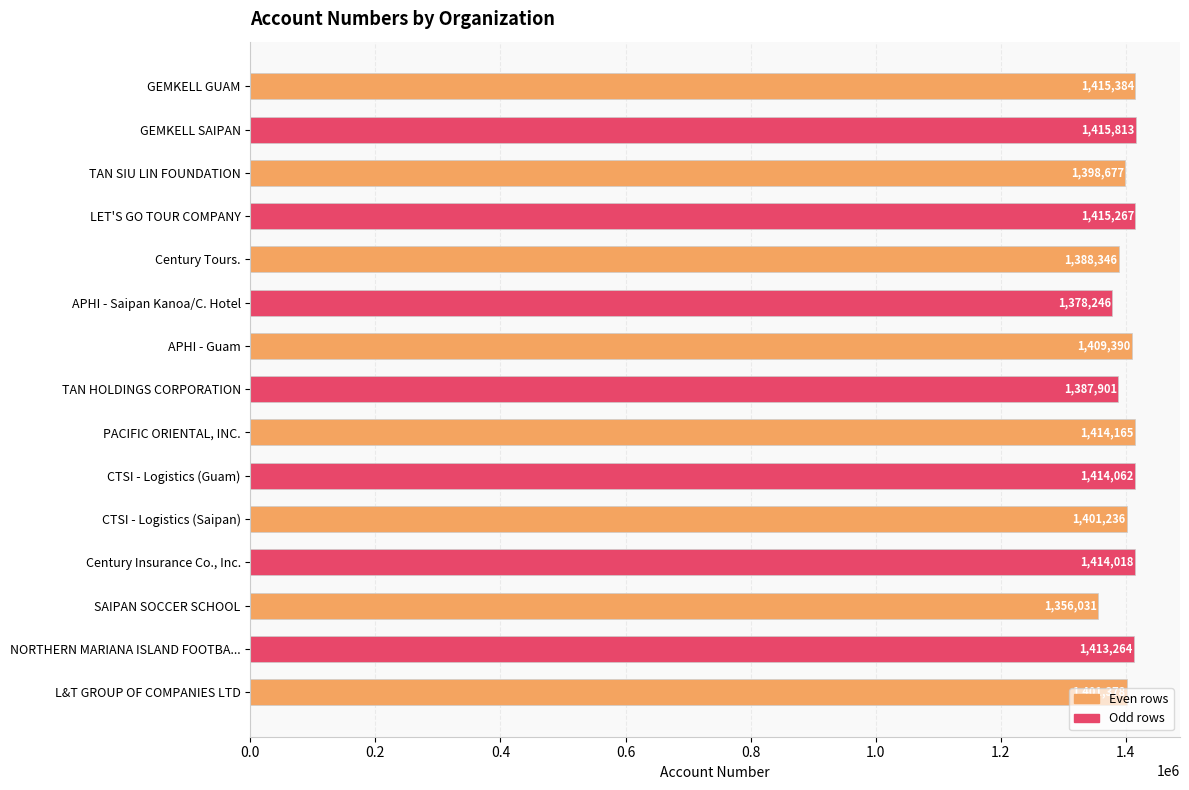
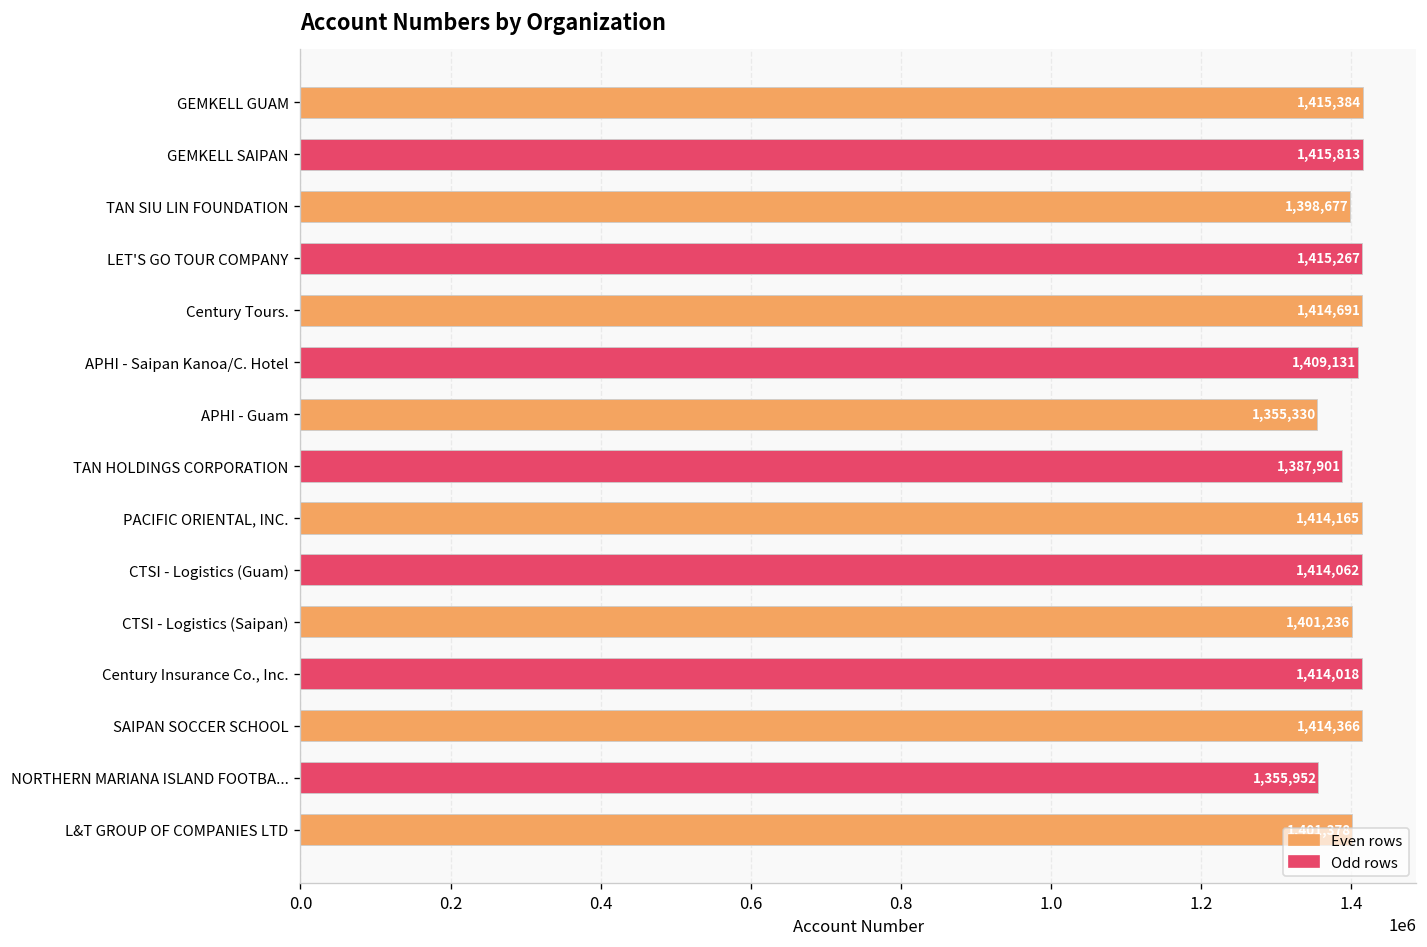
Century Tours.: 1,388,346 -> 1,414,691
APHI - Saipan Kanoa/C. Hotel: 1,378,246 -> 1,409,131
APHI - Guam: 1,409,390 -> 1,355,330
SAIPAN SOCCER SCHOOL: 1,356,031 -> 1,414,366
NORTHERN MARIANA ISLAND FOOTBA...: 1,413,264 -> 1,355,952
